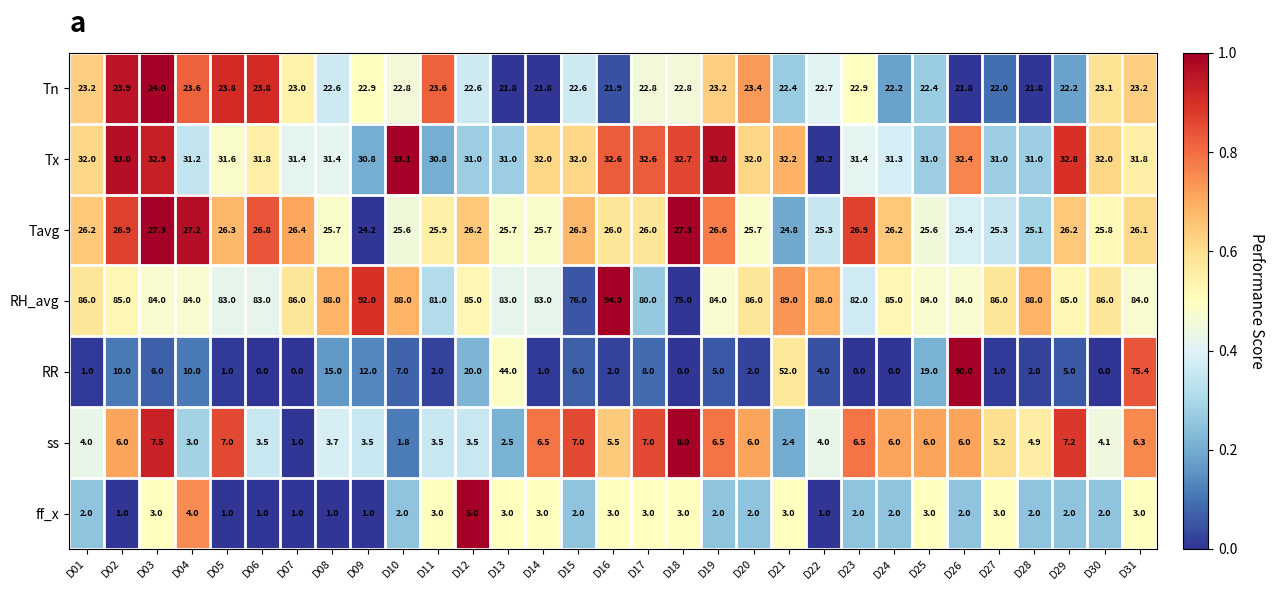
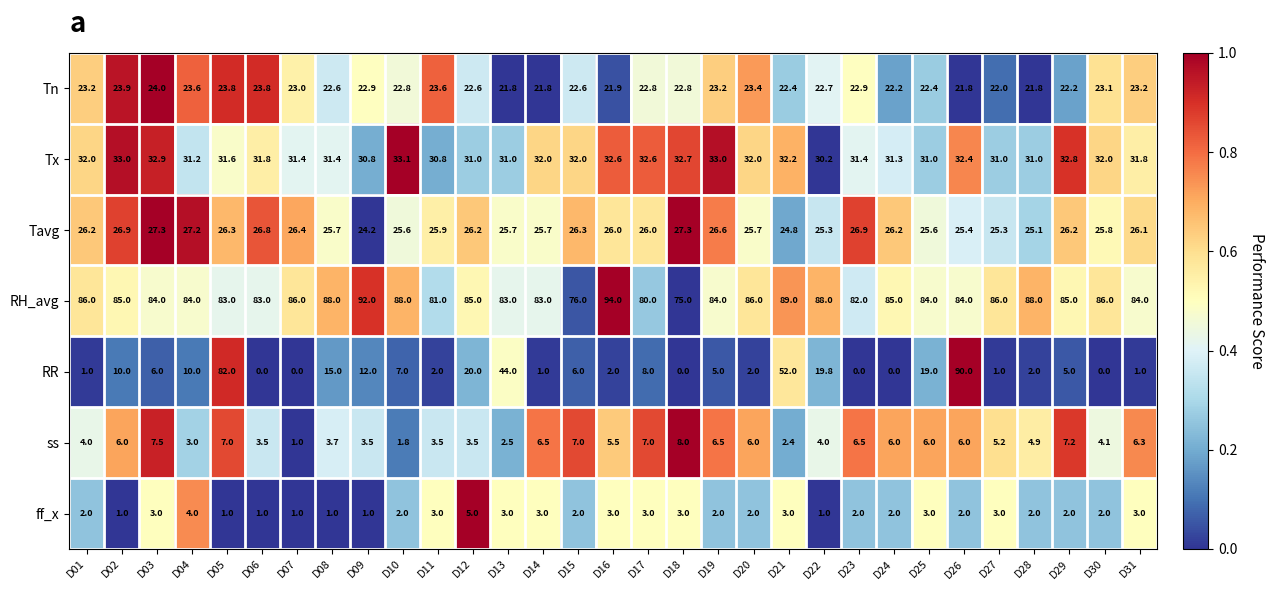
RR, D05: 1.0 -> 82.0
RR, D22: 4.0 -> 19.8
RR, D31: 75.4 -> 1.0
